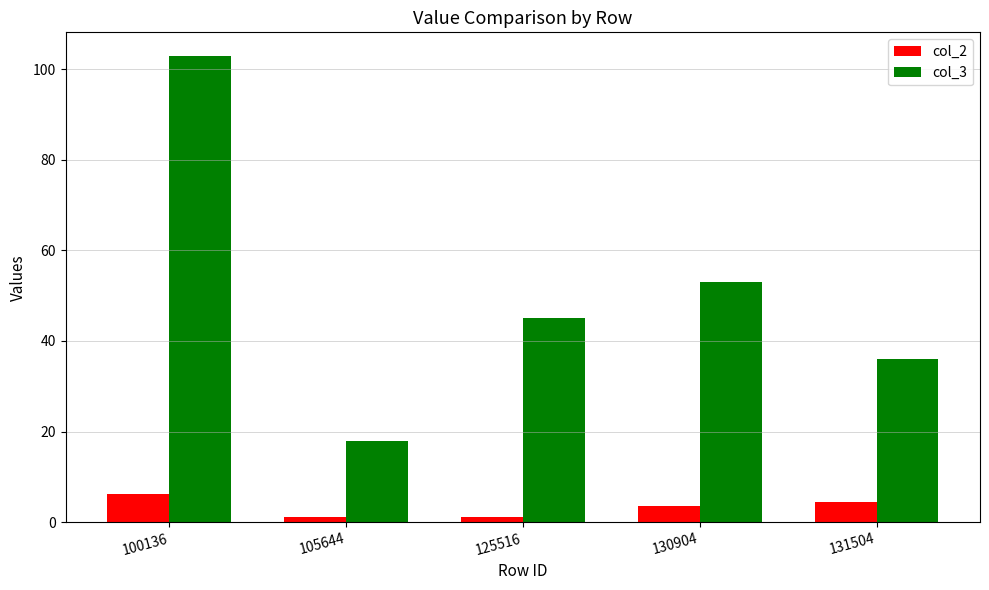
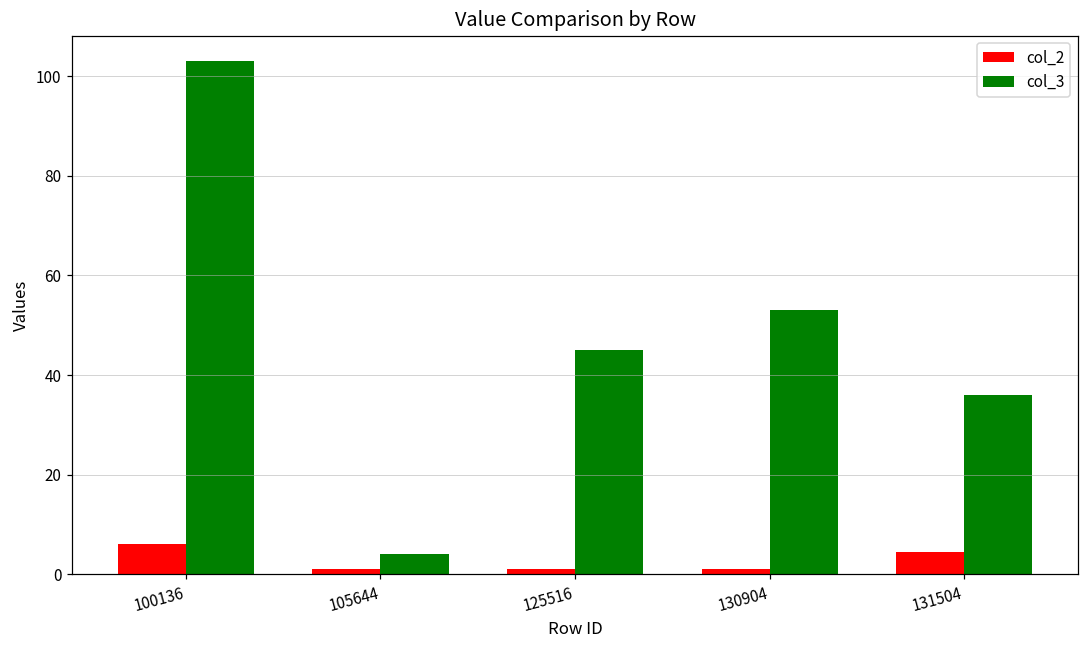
col_3, 105644: 18 -> 4
col_2, 130904: 4 -> 1
